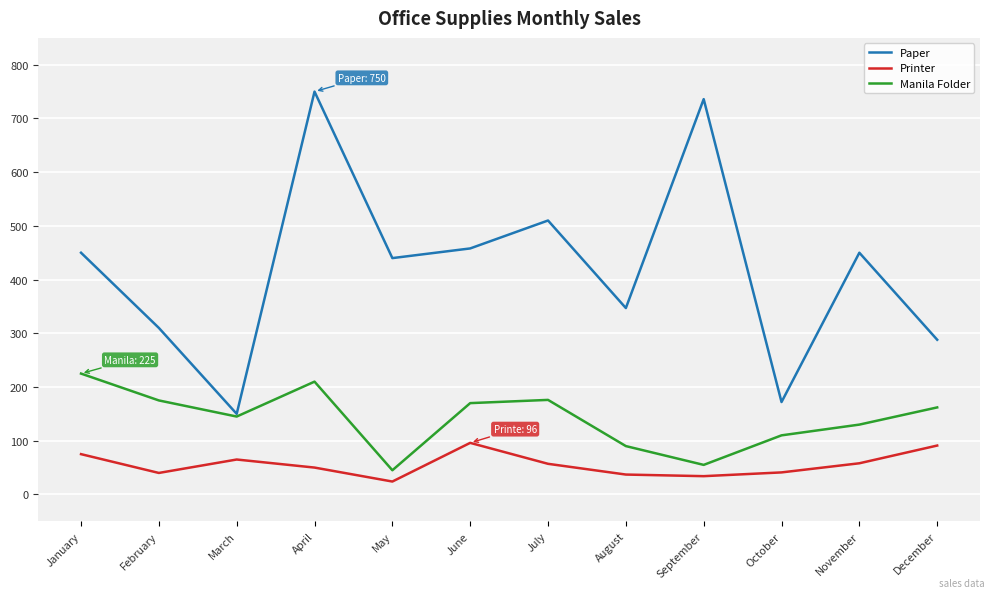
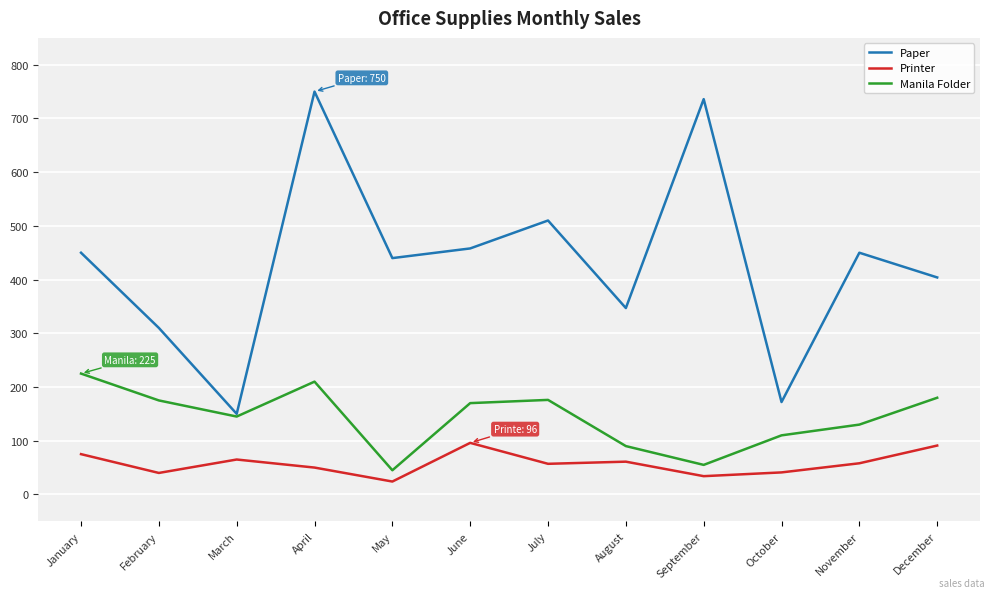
Printer, August: 40 -> 60
Paper, December: 290 -> 400
Manila Folder, December: 160 -> 180
